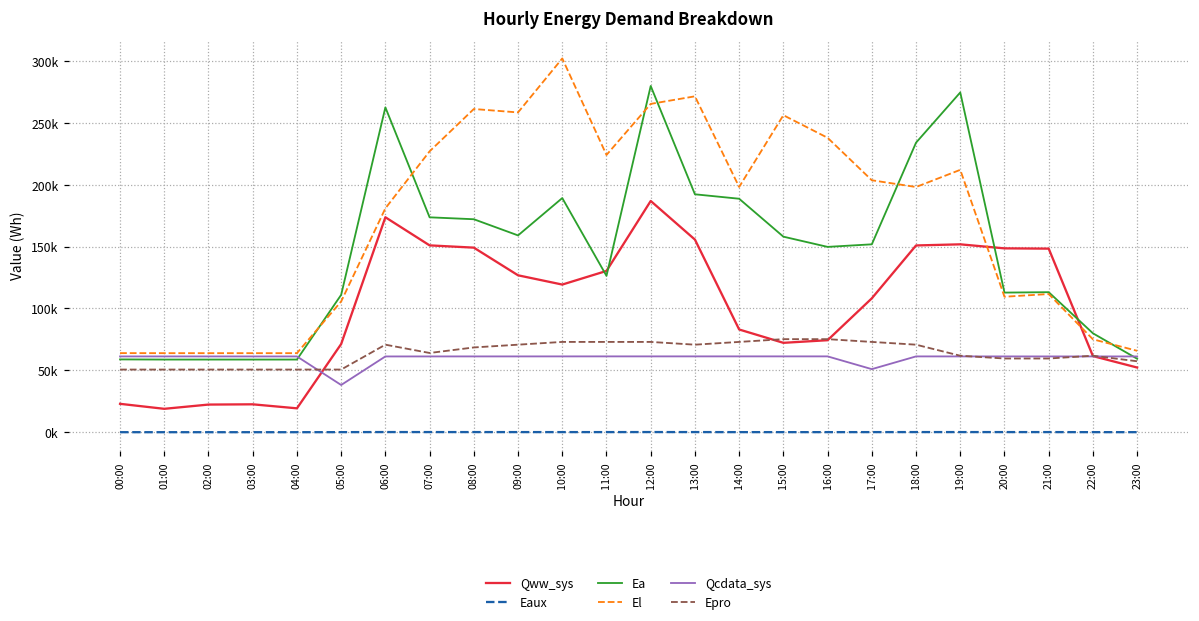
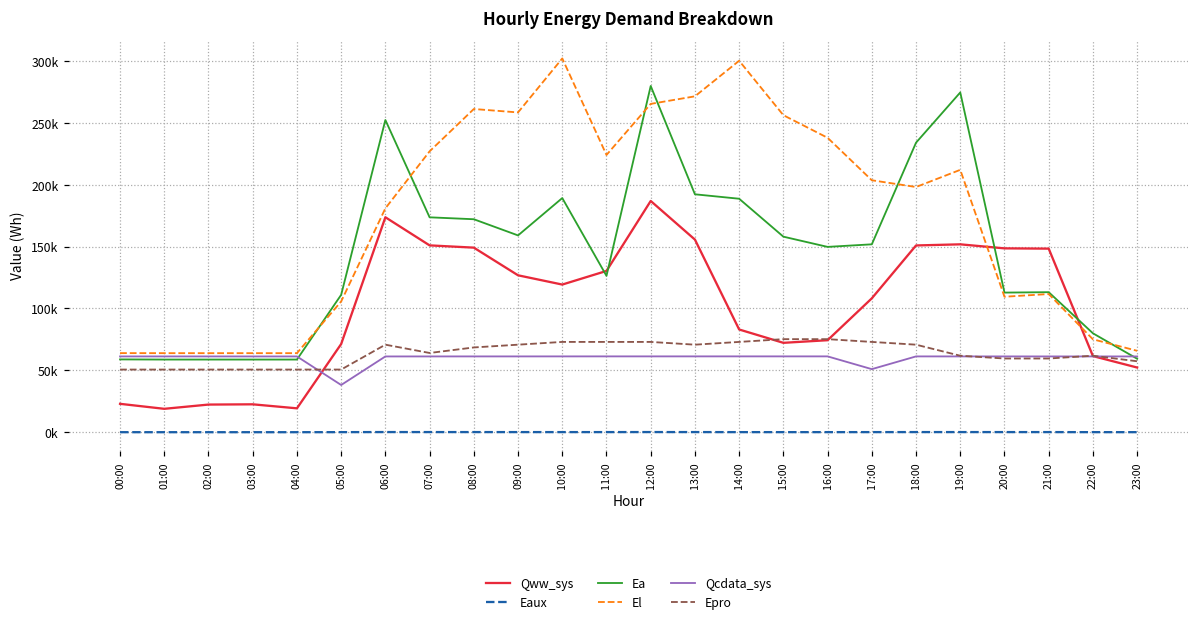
Ea, 06:00: 263000 -> 252000
El, 14:00: 198000 -> 300000
